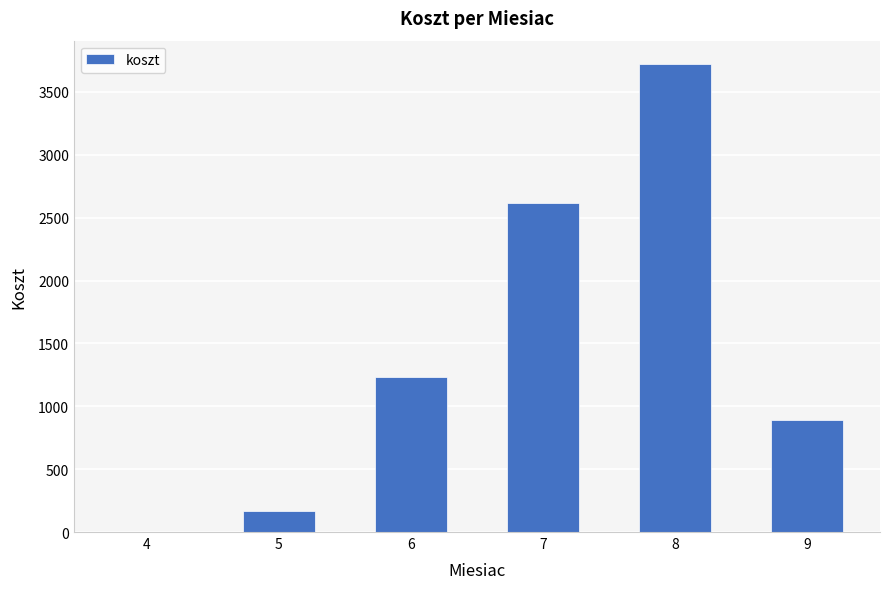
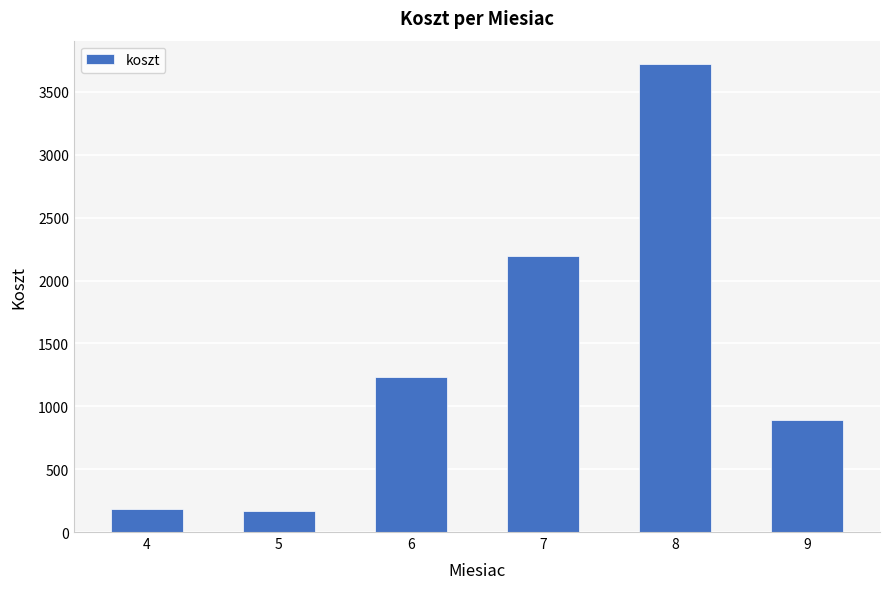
4: 0 -> 180
7: 2620 -> 2200
